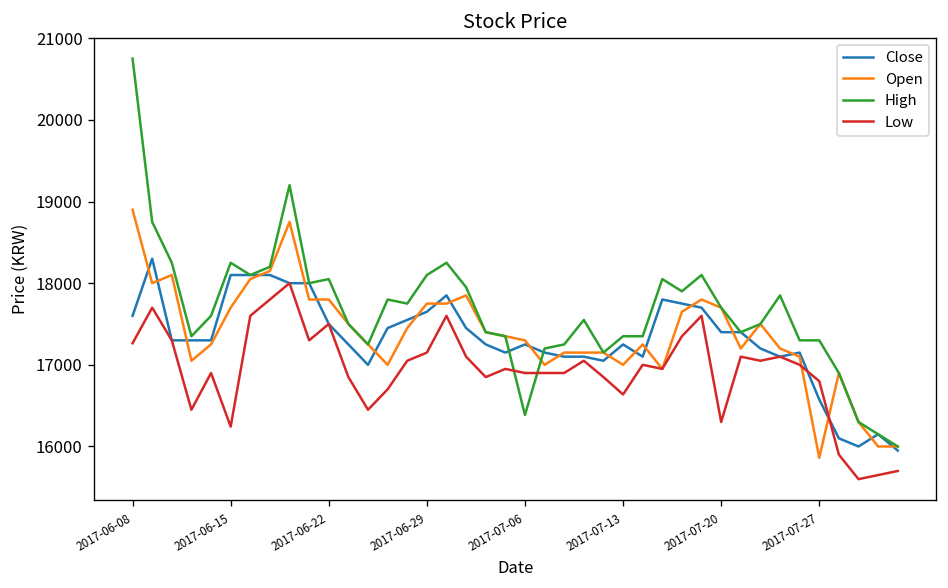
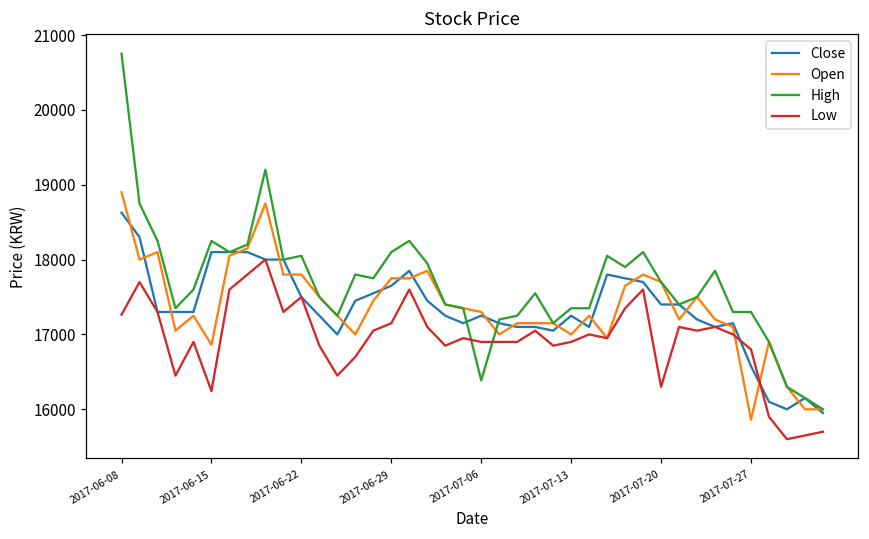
Close, 2017-06-08: 17600 -> 18600
Open, 2017-06-15: 17700 -> 16900
Low, 2017-07-13: 16600 -> 16900
